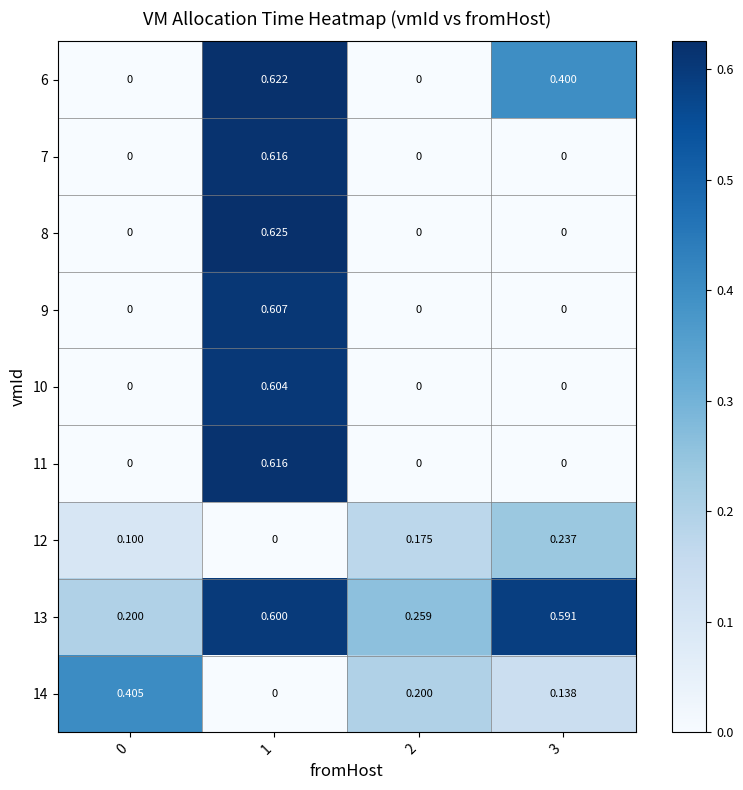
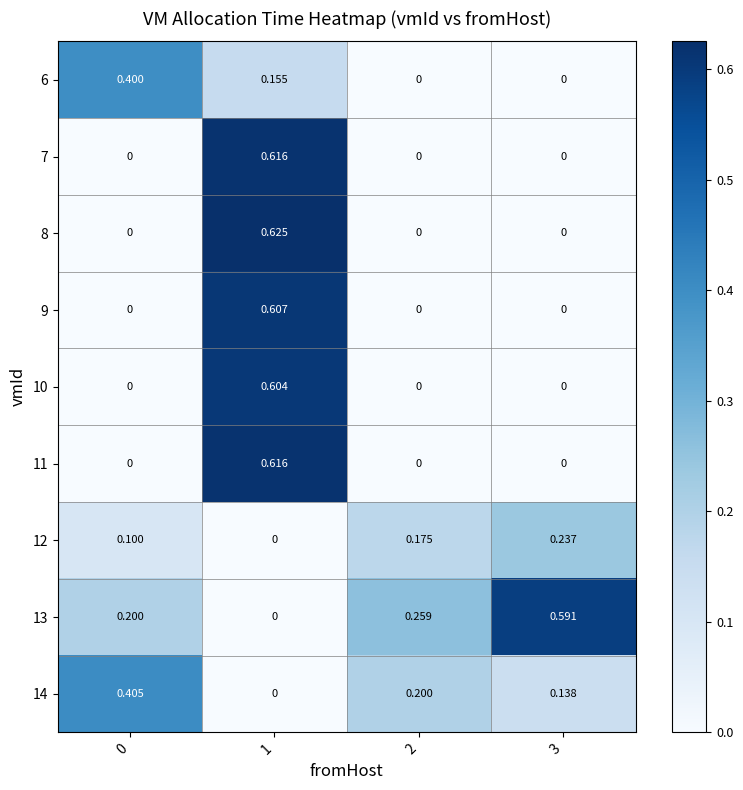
6, 0: 0 -> 0.400
6, 1: 0.622 -> 0.155
6, 3: 0.400 -> 0
13, 1: 0.600 -> 0
